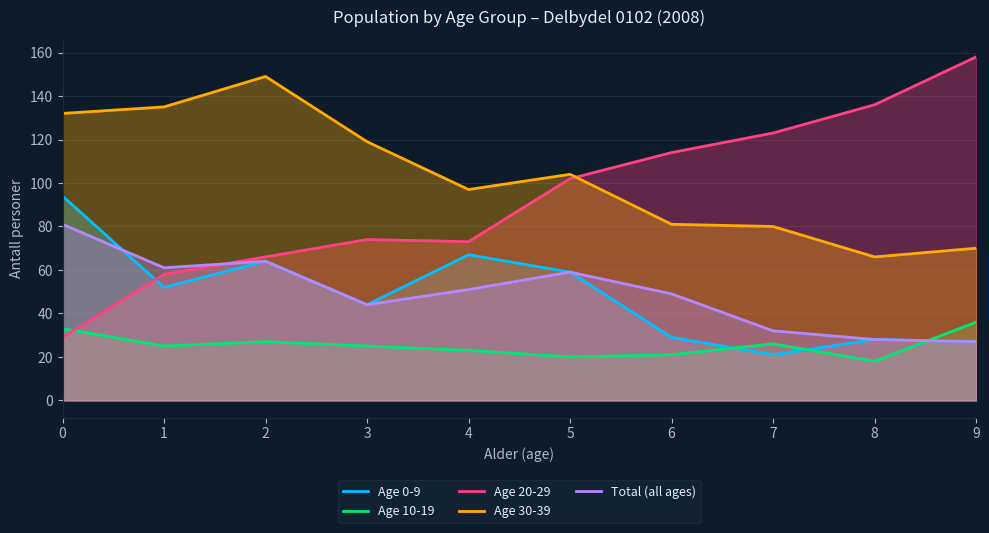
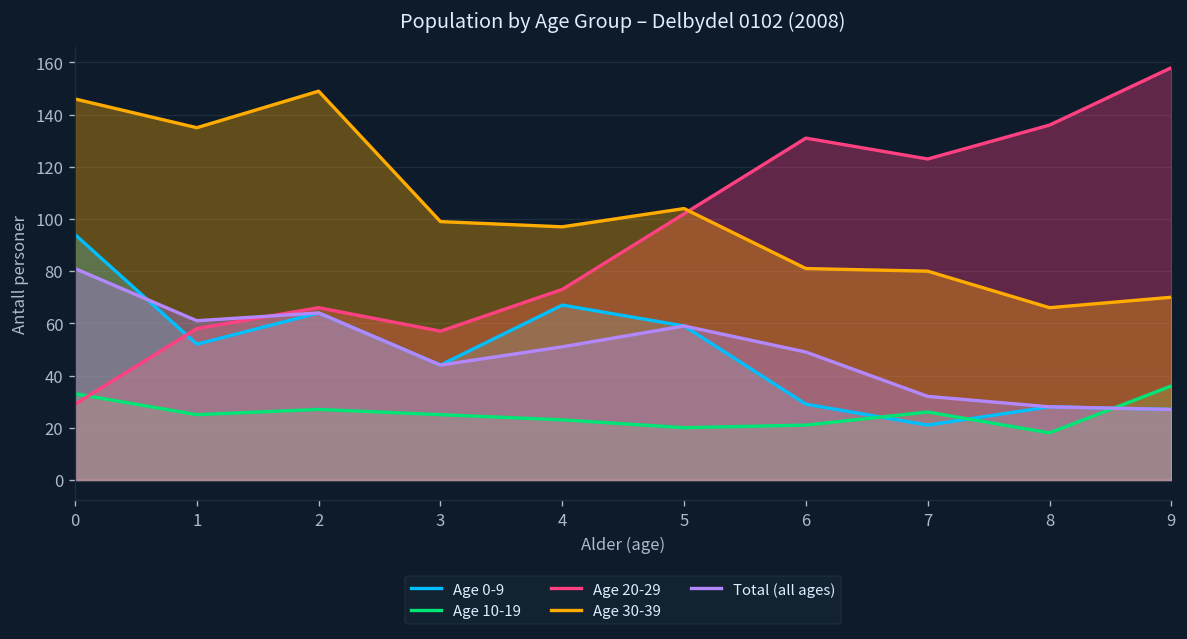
Age 30-39, 0: 132 -> 146
Age 20-29, 3: 74 -> 57
Age 30-39, 3: 119 -> 99
Age 20-29, 6: 114 -> 131
